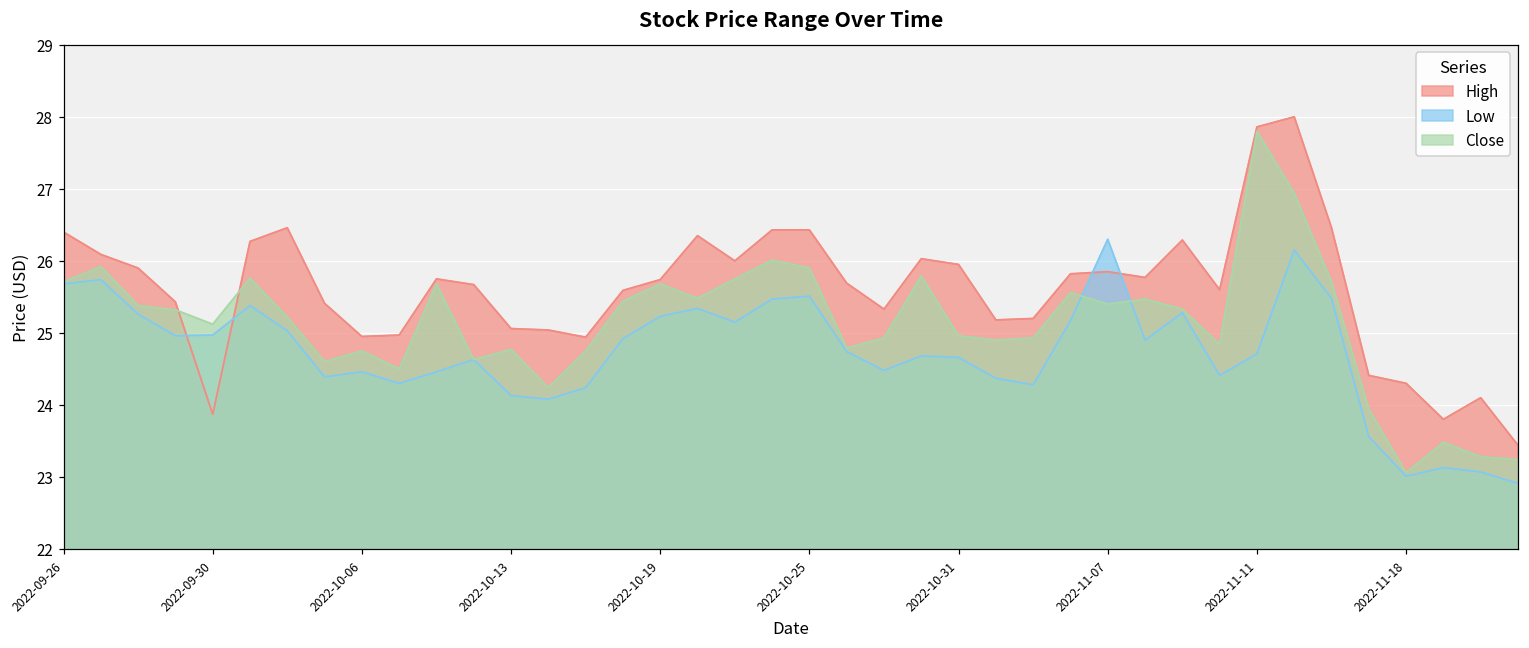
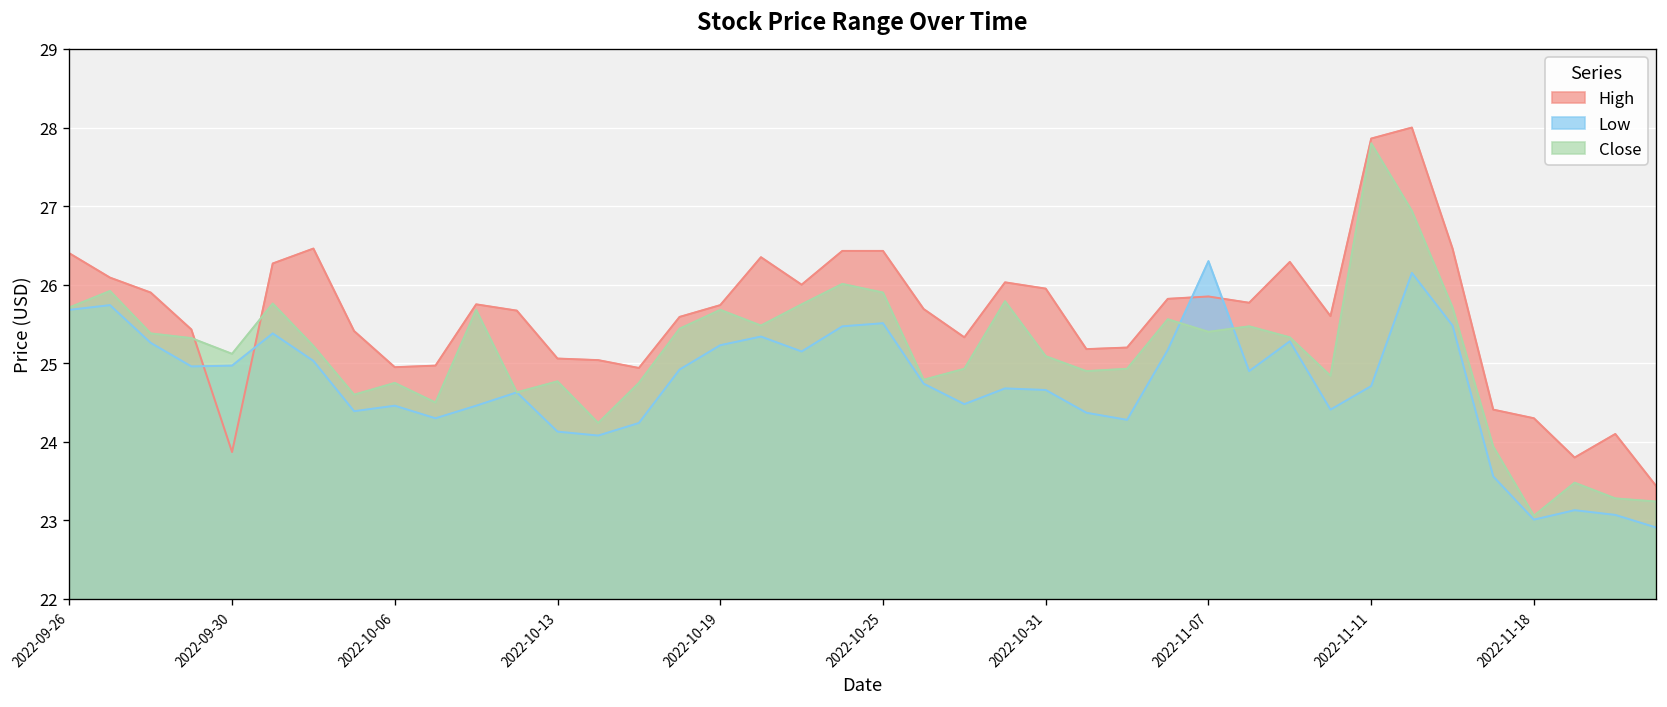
Close, 2022-10-31: 25.0 -> 25.1
